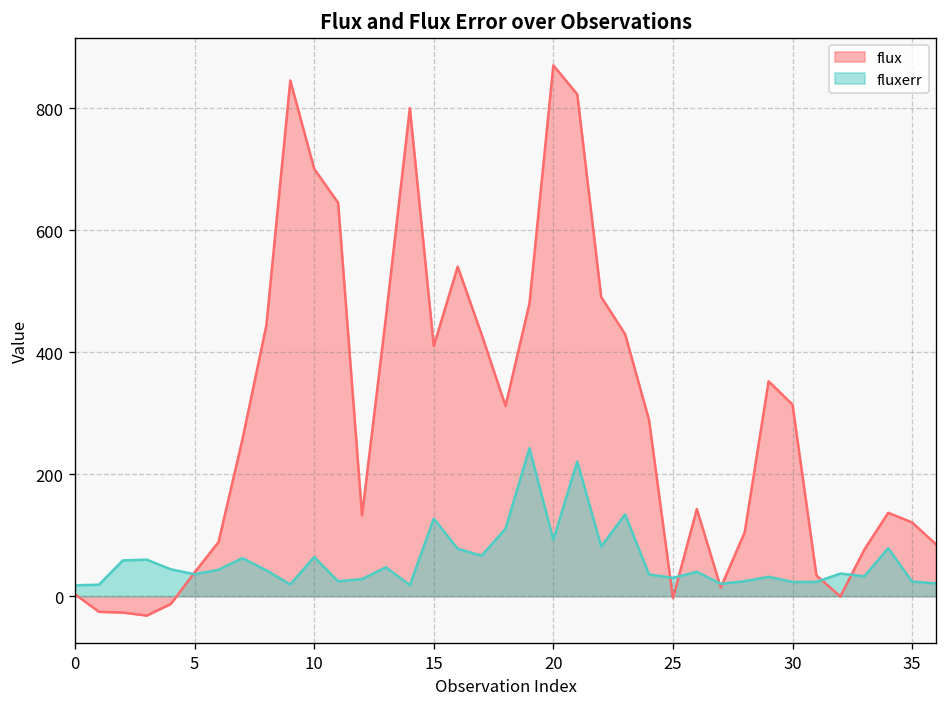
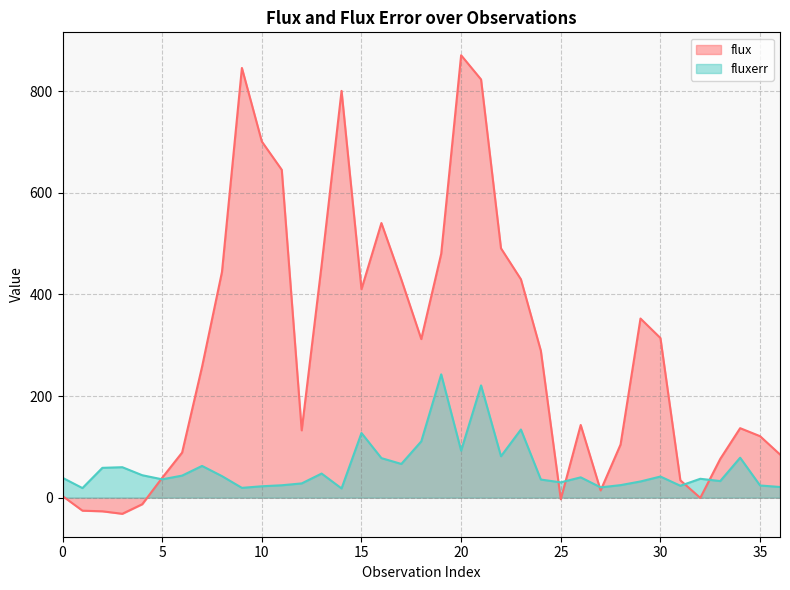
fluxerr, 0: 20 -> 40
fluxerr, 10: 60 -> 20
fluxerr, 30: 20 -> 40
